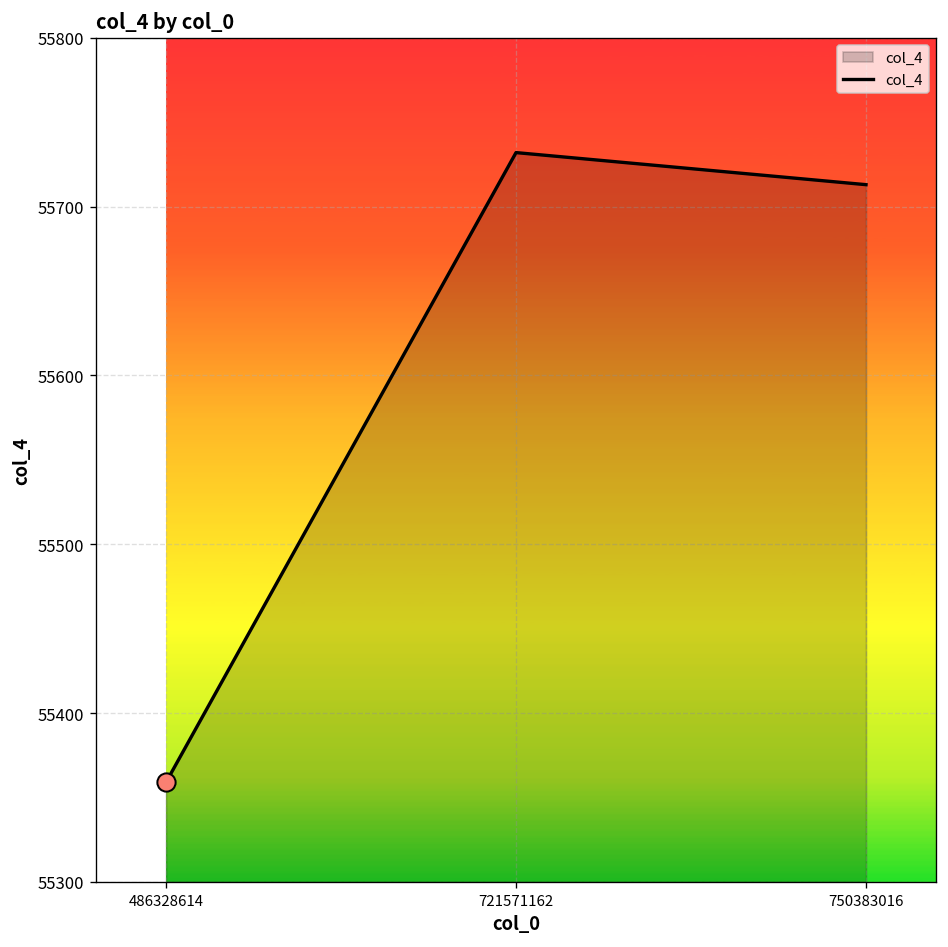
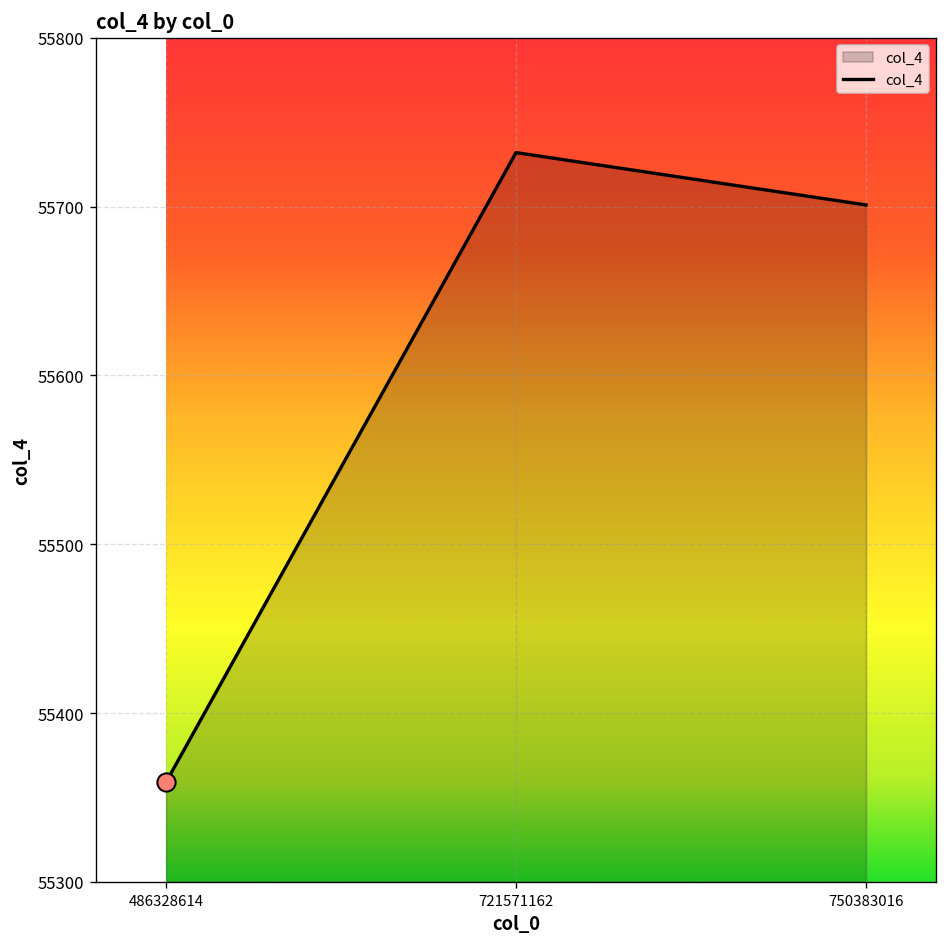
col_4, 750383016: 55713 -> 55701
